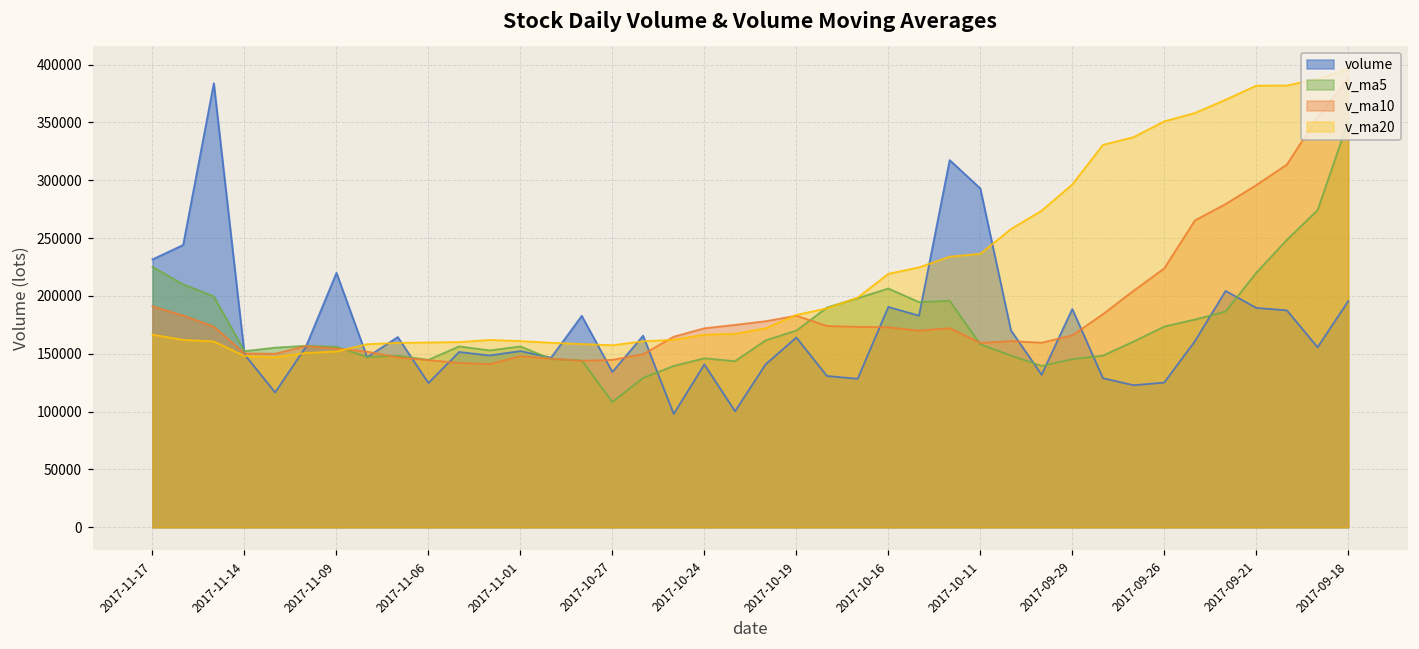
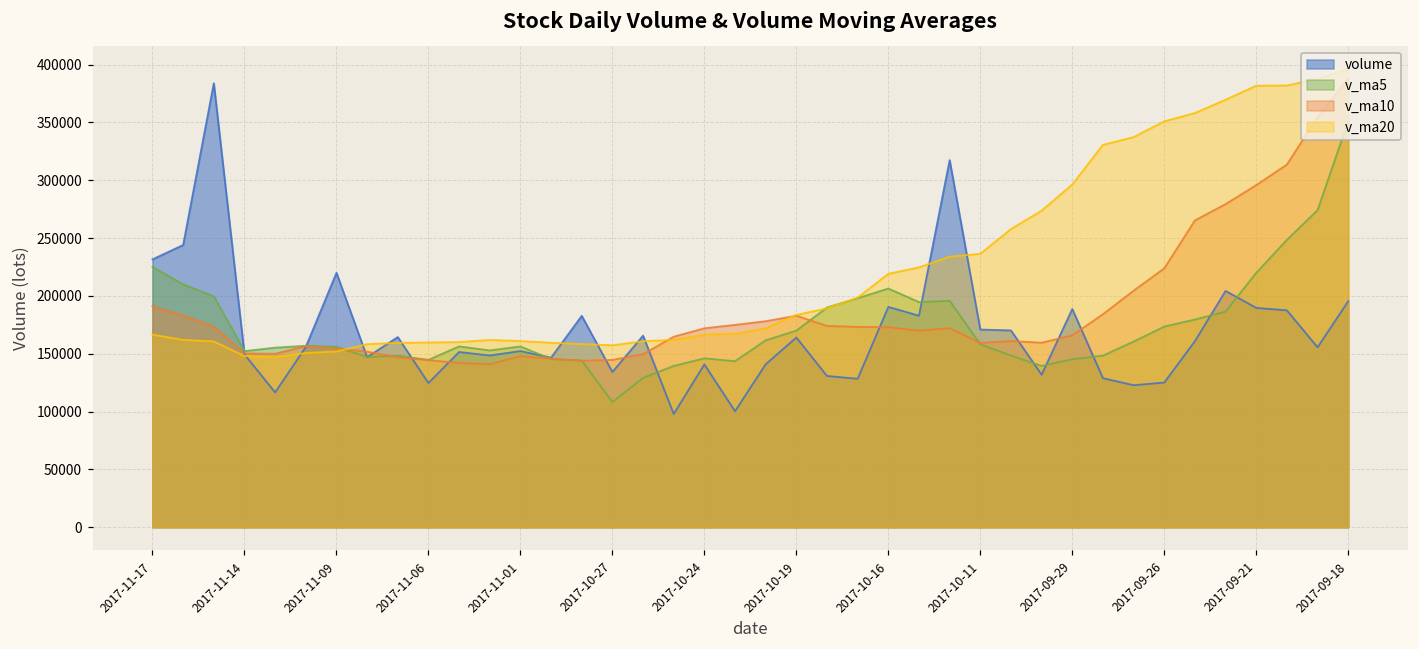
volume, 2017-10-11: 293000 -> 171000
